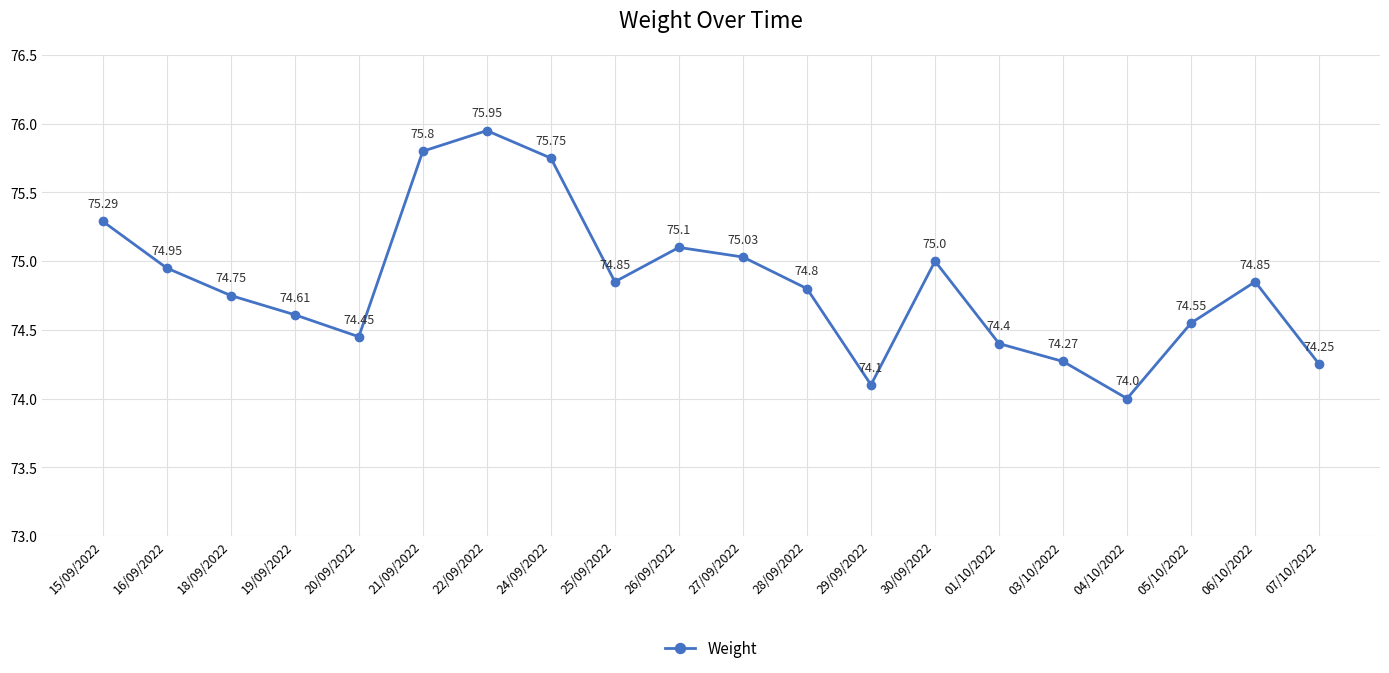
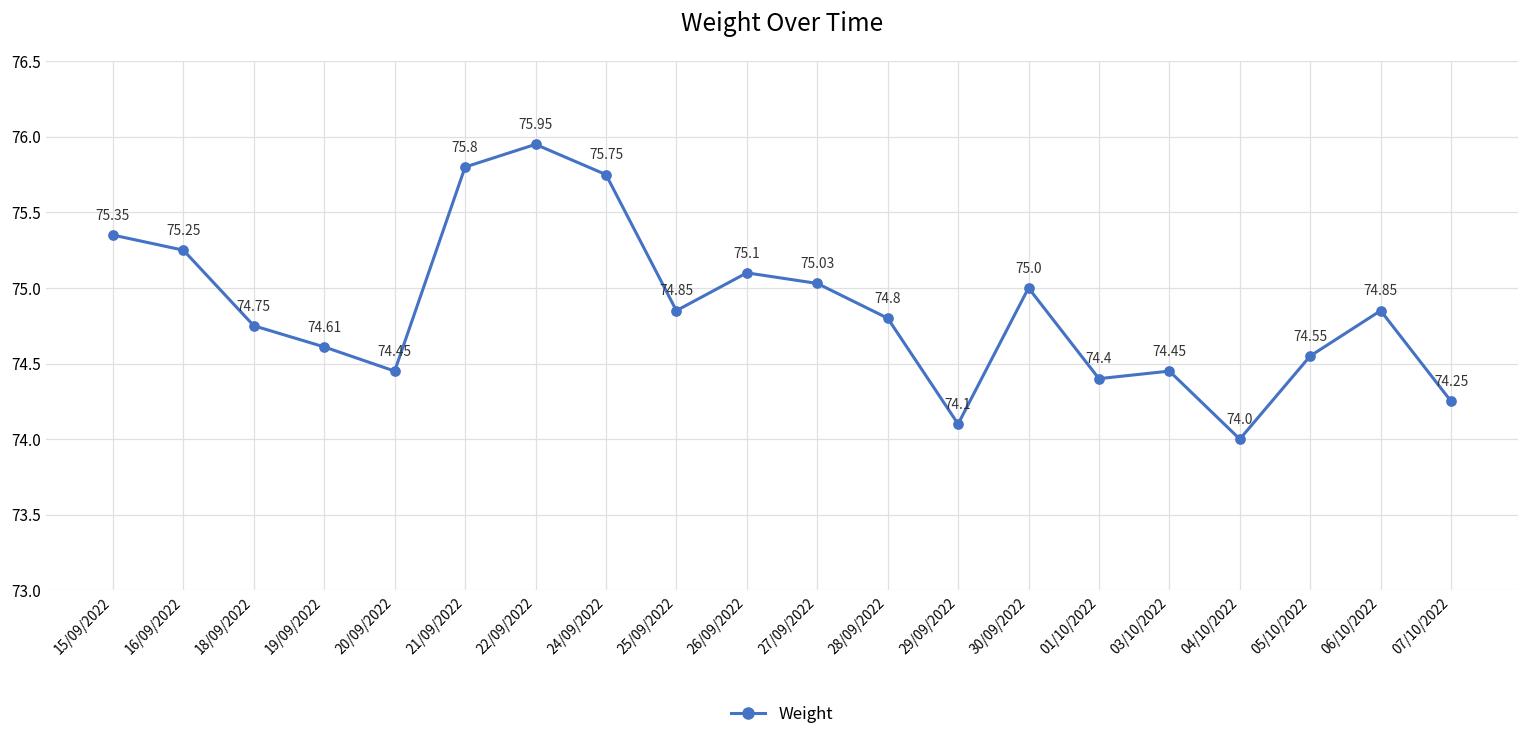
15/09/2022: 75.29 -> 75.35
16/09/2022: 74.95 -> 75.25
03/10/2022: 74.27 -> 74.45
